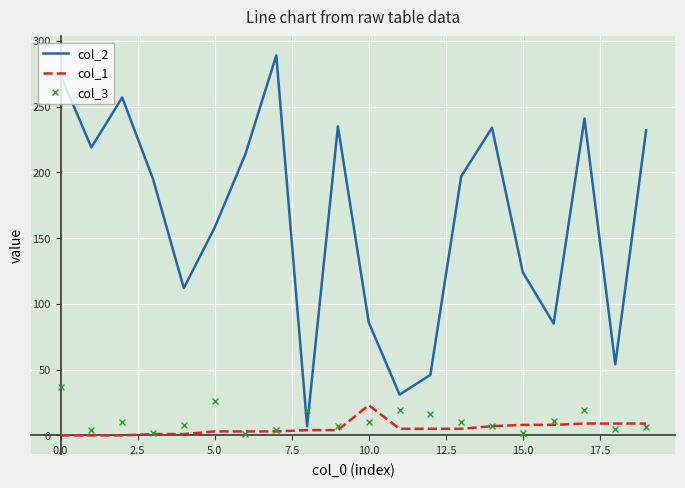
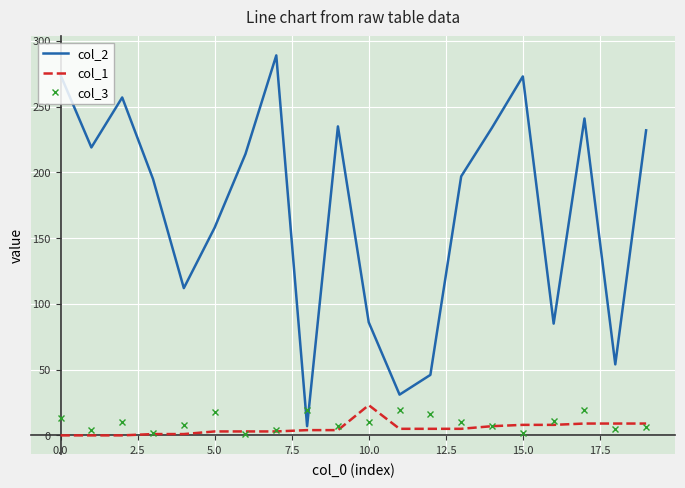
col_3, 0.0: 37 -> 13
col_3, 5.0: 26 -> 18
col_2, 15.0: 124 -> 273
